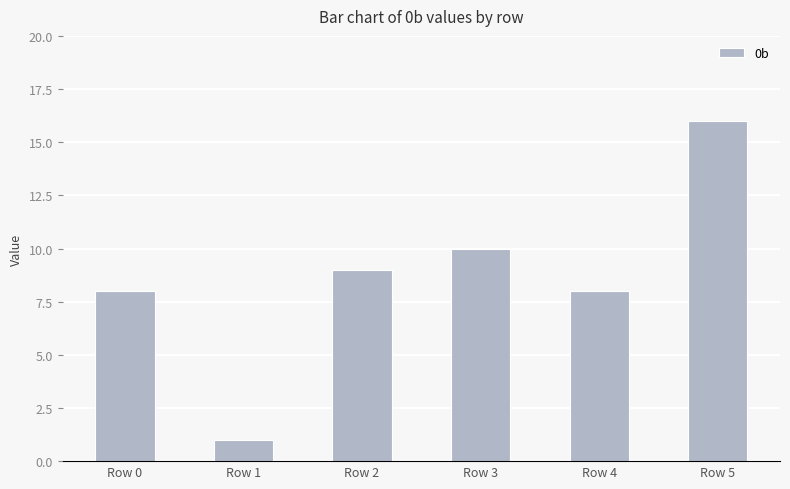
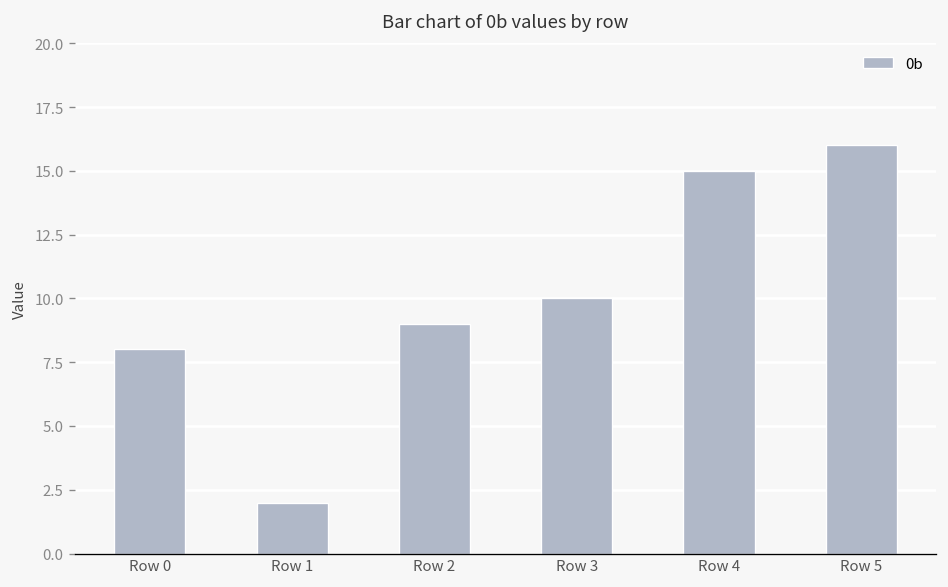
Row 1: 1 -> 2
Row 4: 8 -> 15
